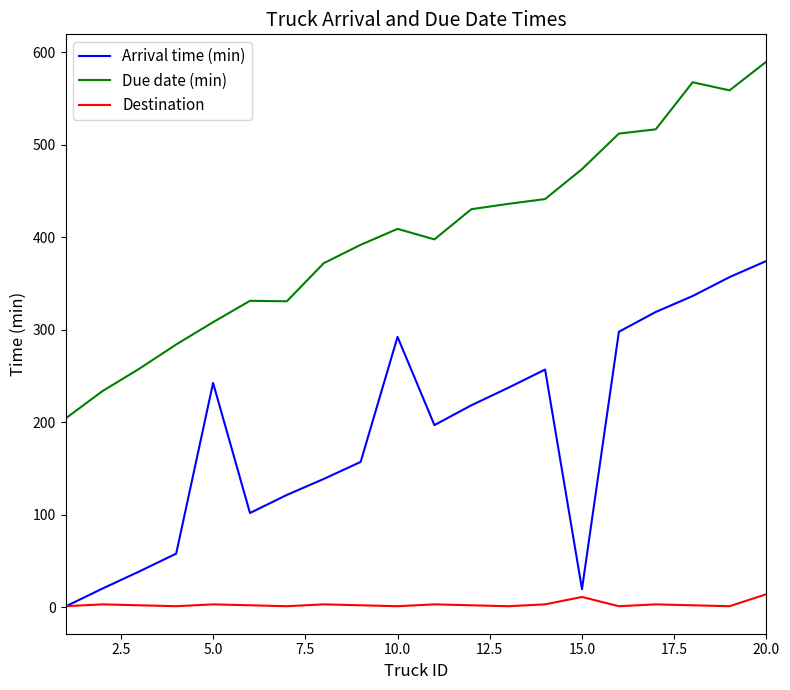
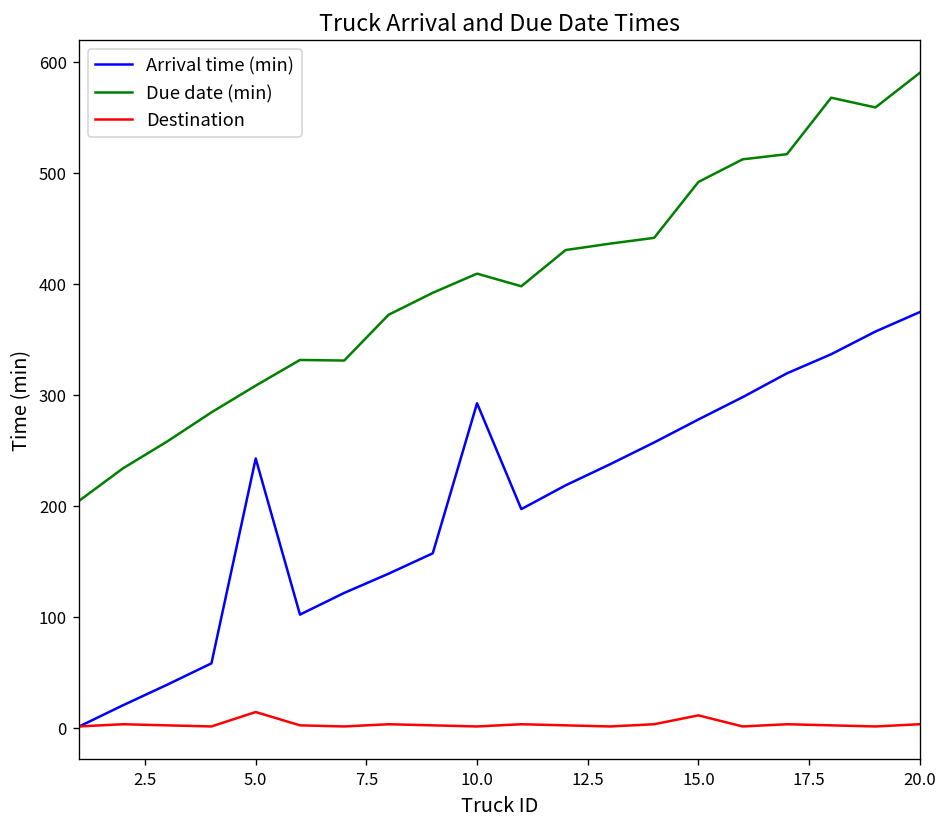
Destination, 5.0: 0 -> 10
Arrival time (min), 15.0: 20 -> 280
Due date (min), 15.0: 470 -> 490
Destination, 20.0: 10 -> 0
